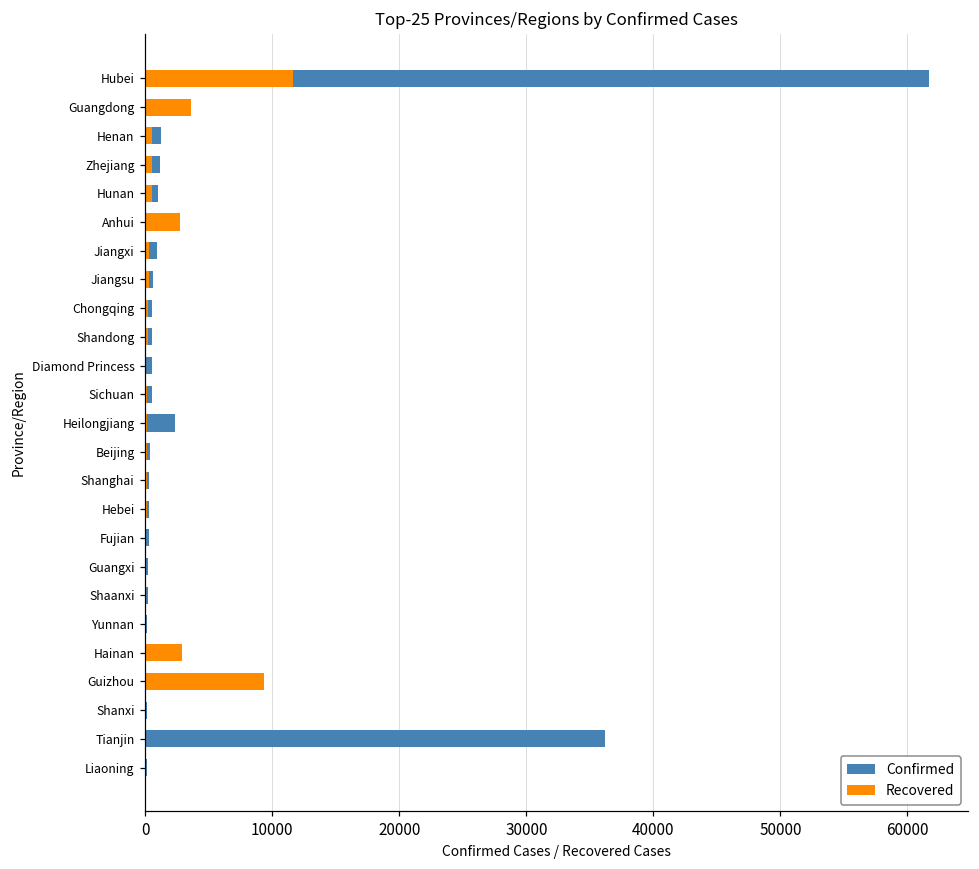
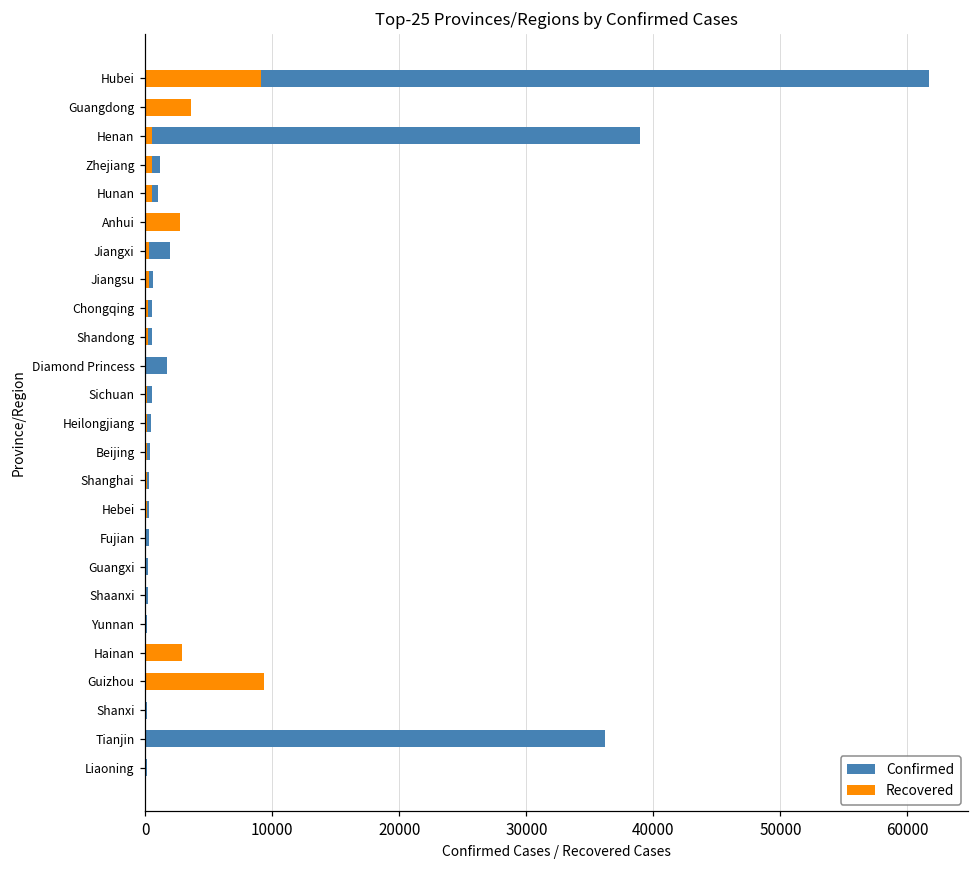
Recovered, Hubei: 11600 -> 9100
Confirmed, Henan: 1300 -> 39000
Confirmed, Jiangxi: 900 -> 2000
Confirmed, Diamond Princess: 500 -> 1700
Confirmed, Heilongjiang: 2300 -> 500
